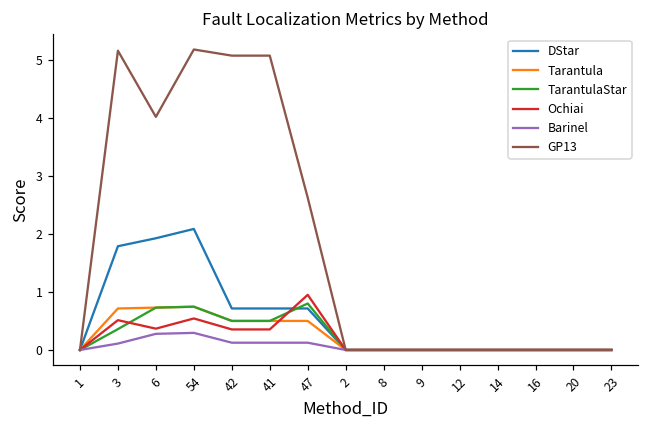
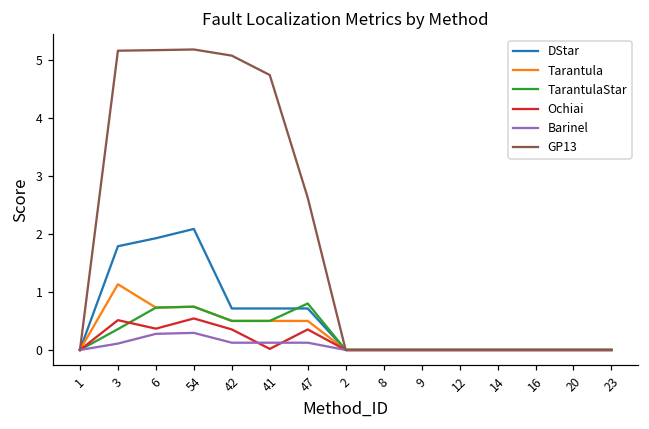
Tarantula, 3: 0.7 -> 1.1
GP13, 6: 4.0 -> 5.2
Ochiai, 41: 0.4 -> 0.0
GP13, 41: 5.1 -> 4.7
Ochiai, 47: 0.9 -> 0.4
